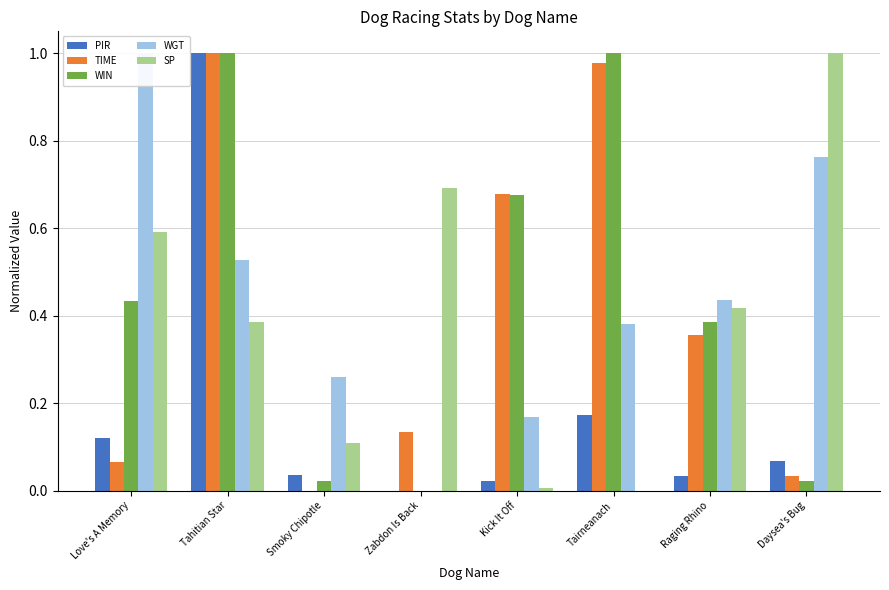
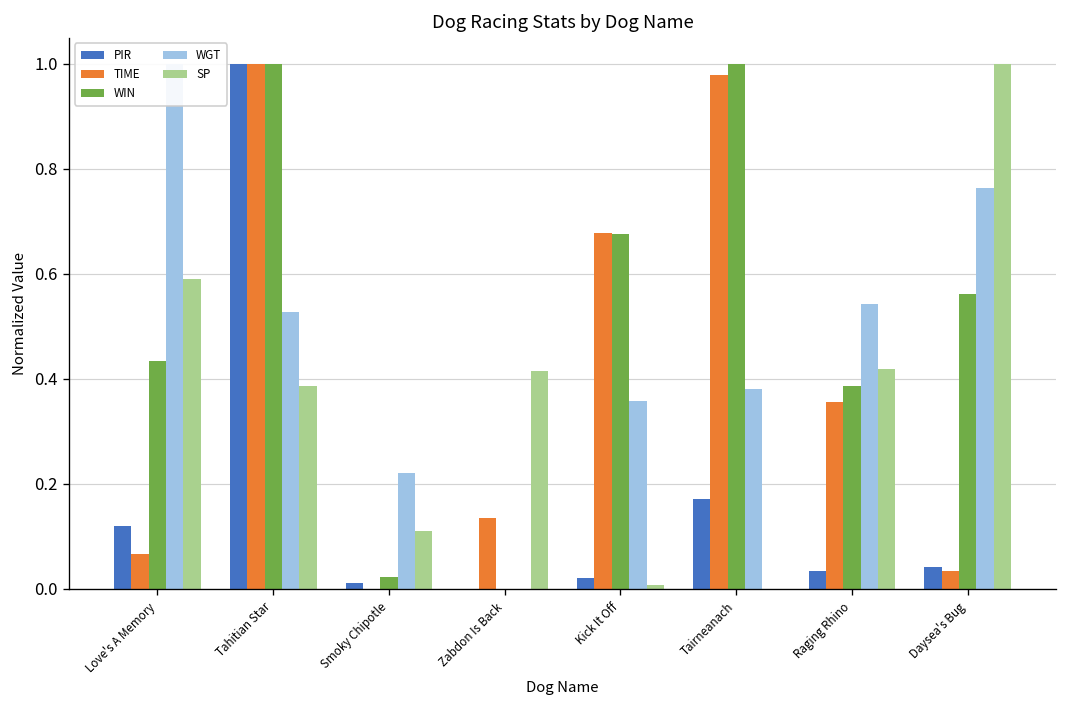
PIR, Smoky Chipotle: 0.04 -> 0.01
WGT, Smoky Chipotle: 0.26 -> 0.22
SP, Zabdon Is Back: 0.69 -> 0.42
WGT, Kick It Off: 0.17 -> 0.36
WGT, Raging Rhino: 0.44 -> 0.54
PIR, Daysea's Bug: 0.07 -> 0.04
WIN, Daysea's Bug: 0.02 -> 0.56
